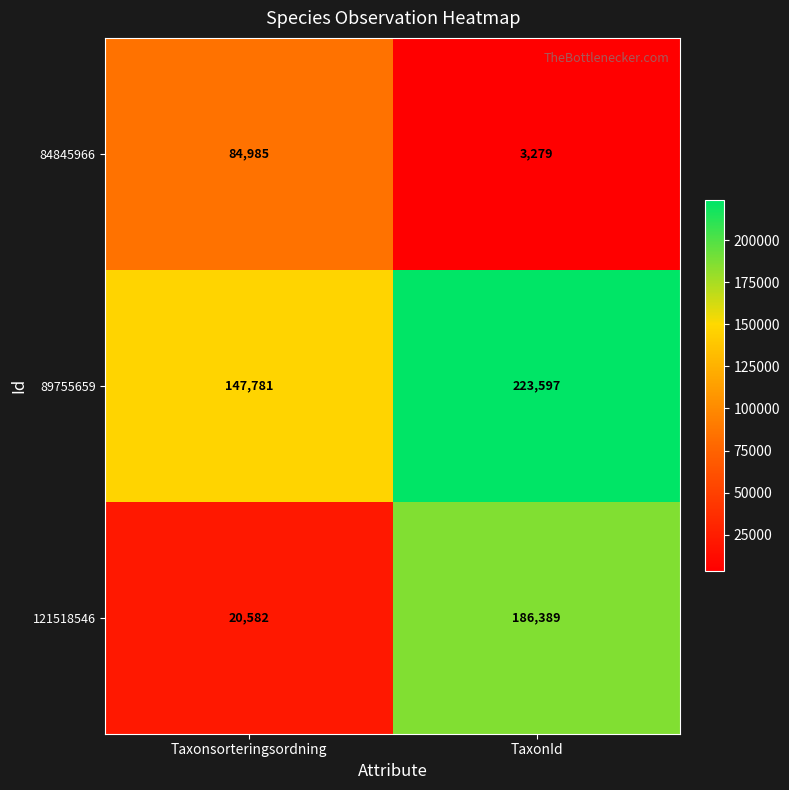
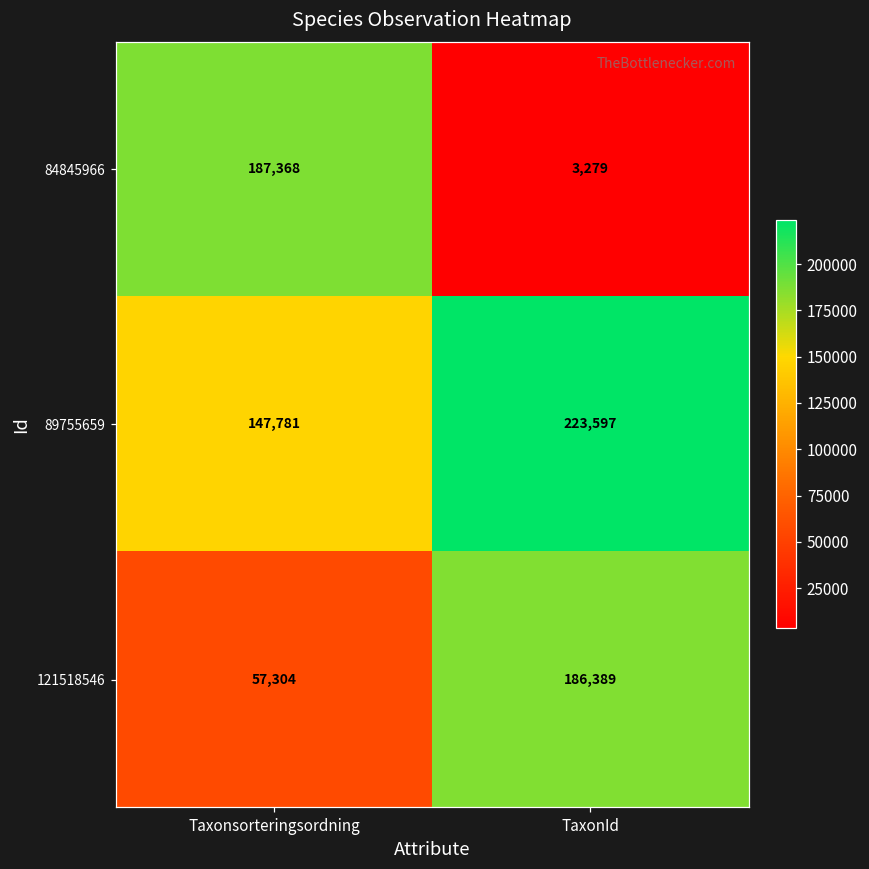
84845966, Taxonsorteringsordning: 84,985 -> 187,368
121518546, Taxonsorteringsordning: 20,582 -> 57,304
